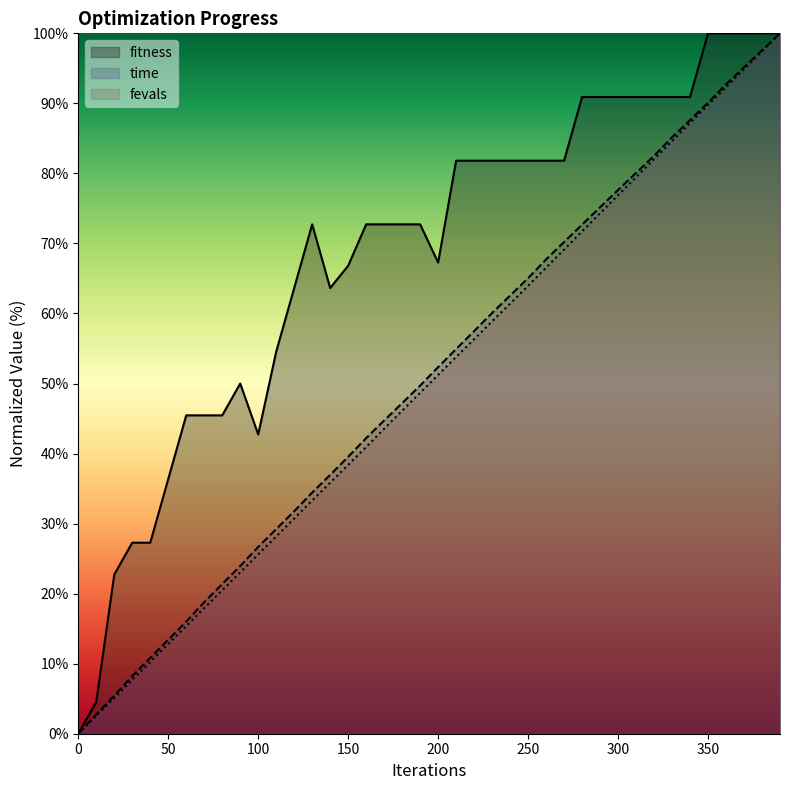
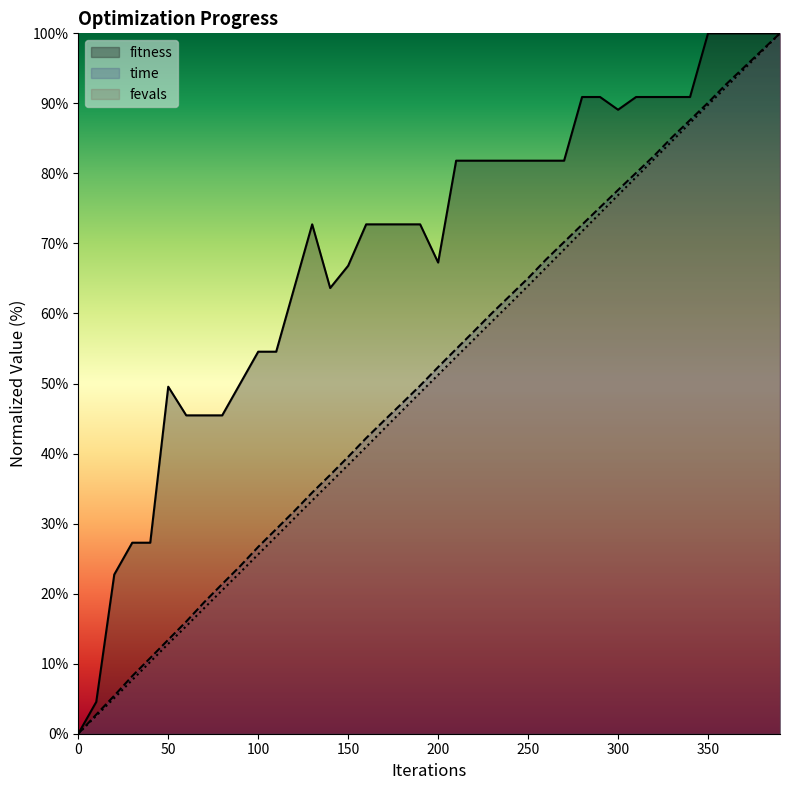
fitness, 50: 36% -> 50%
fitness, 100: 43% -> 55%
fitness, 300: 91% -> 89%
